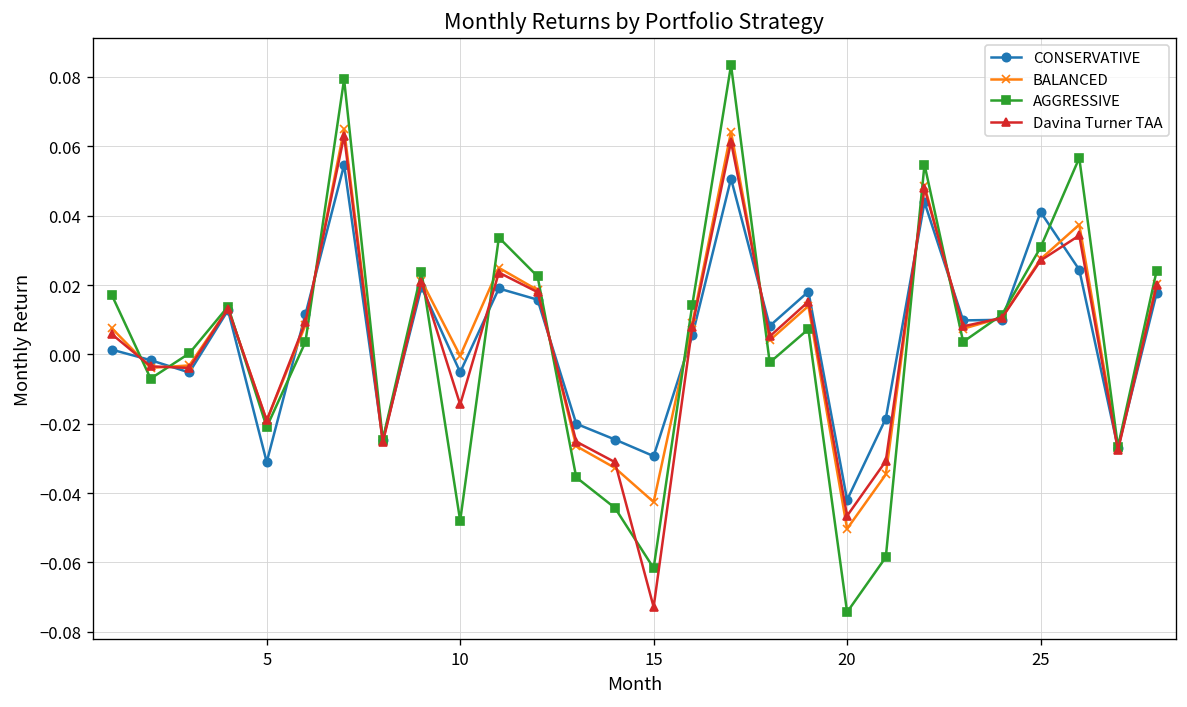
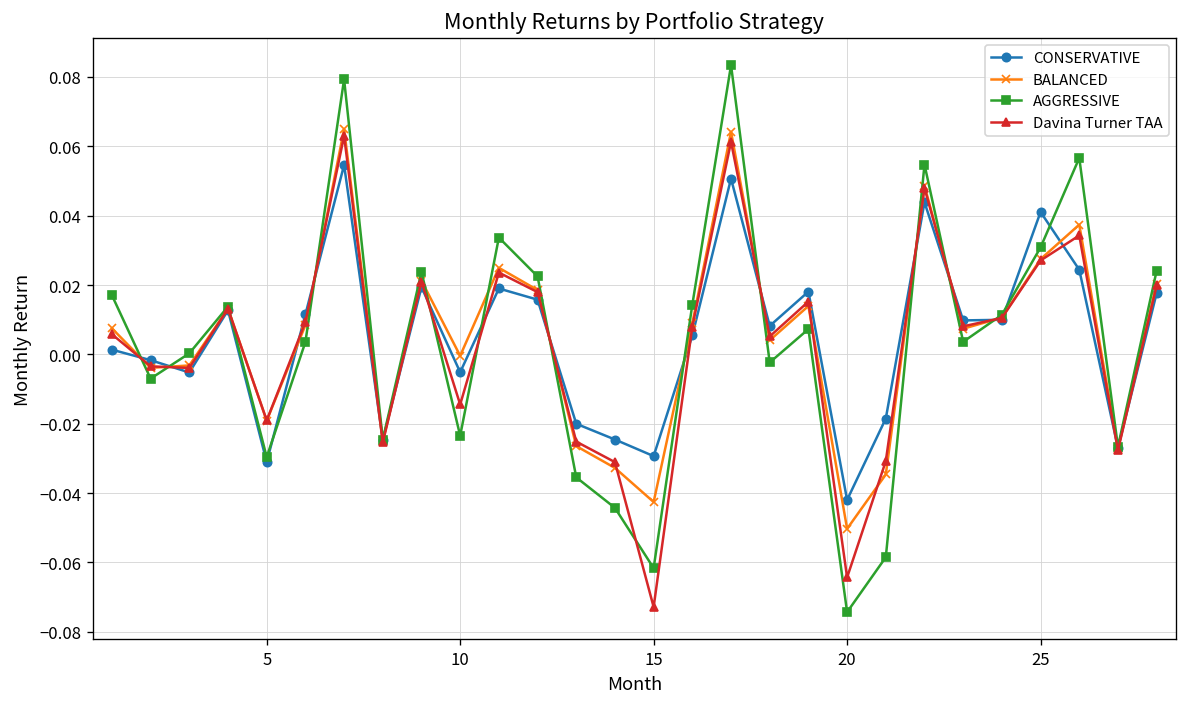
AGGRESSIVE, 5: -0.021 -> -0.030
AGGRESSIVE, 10: -0.048 -> -0.023
Davina Turner TAA, 20: -0.047 -> -0.064
